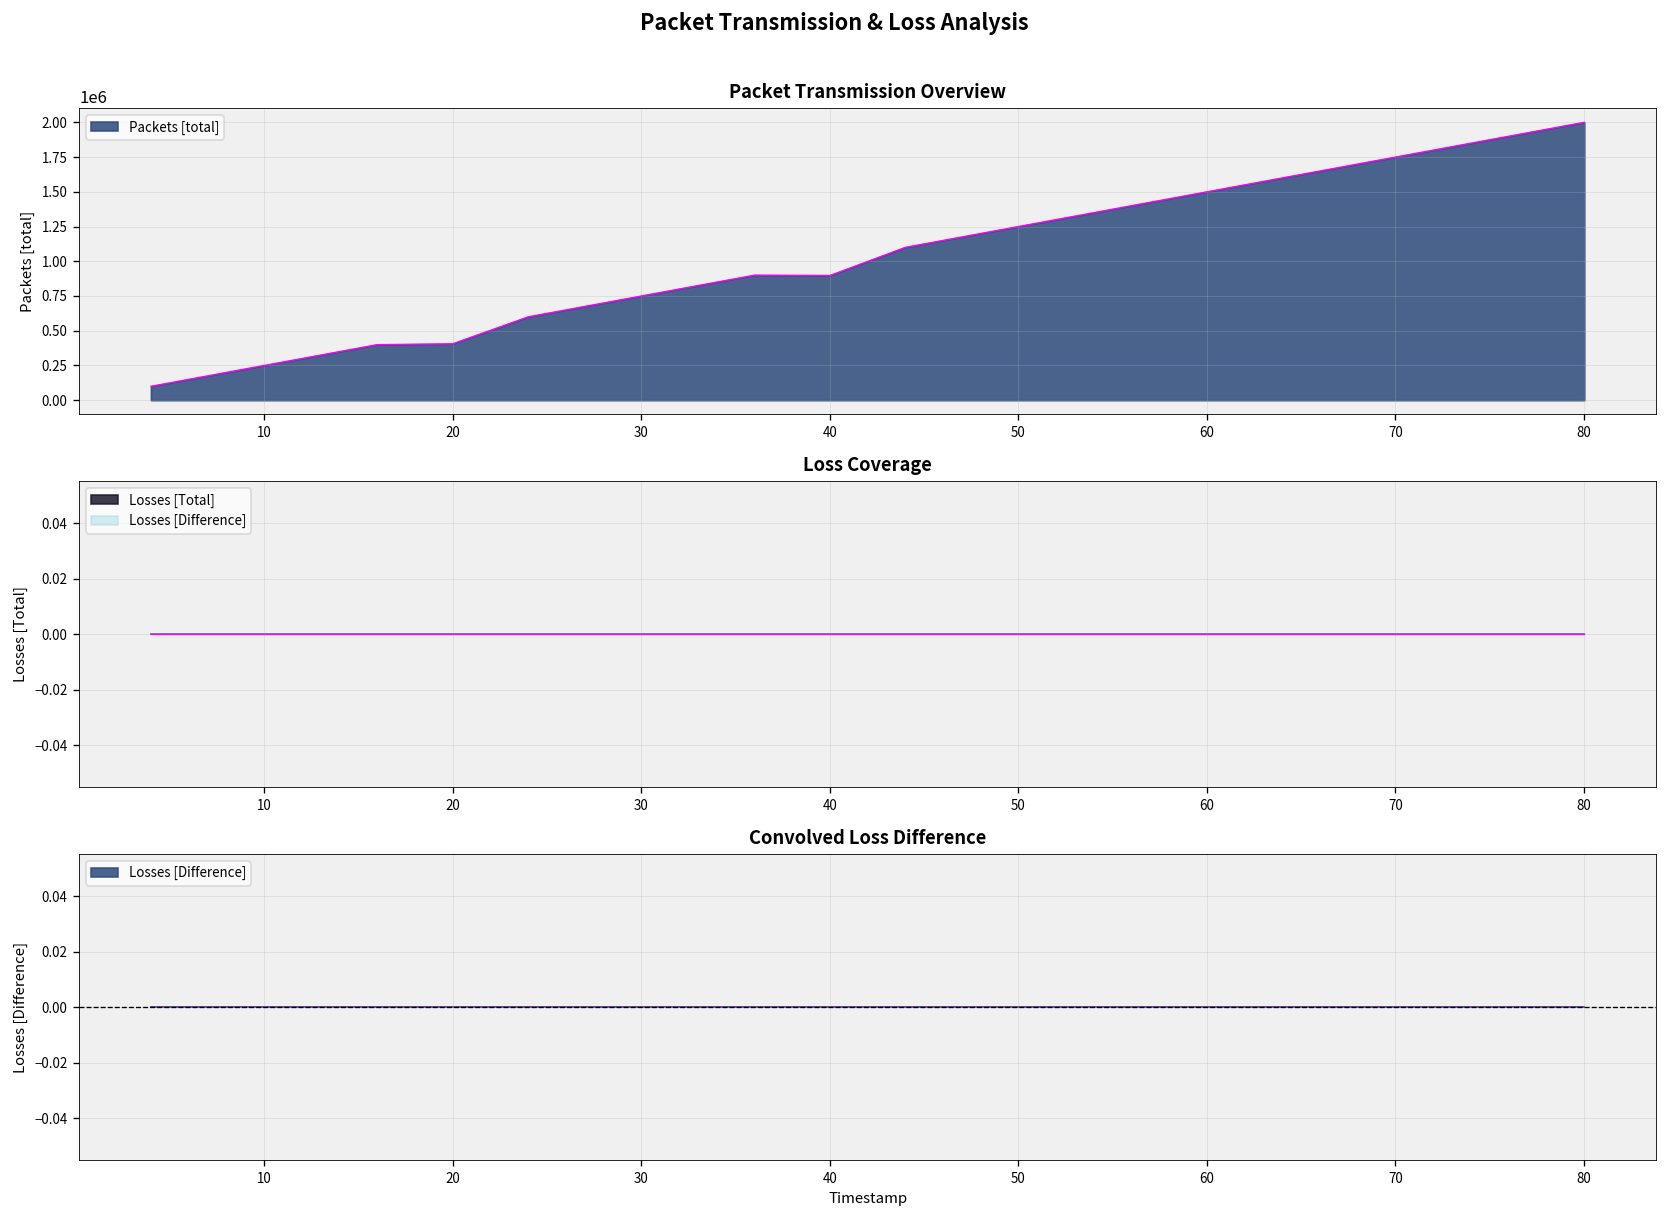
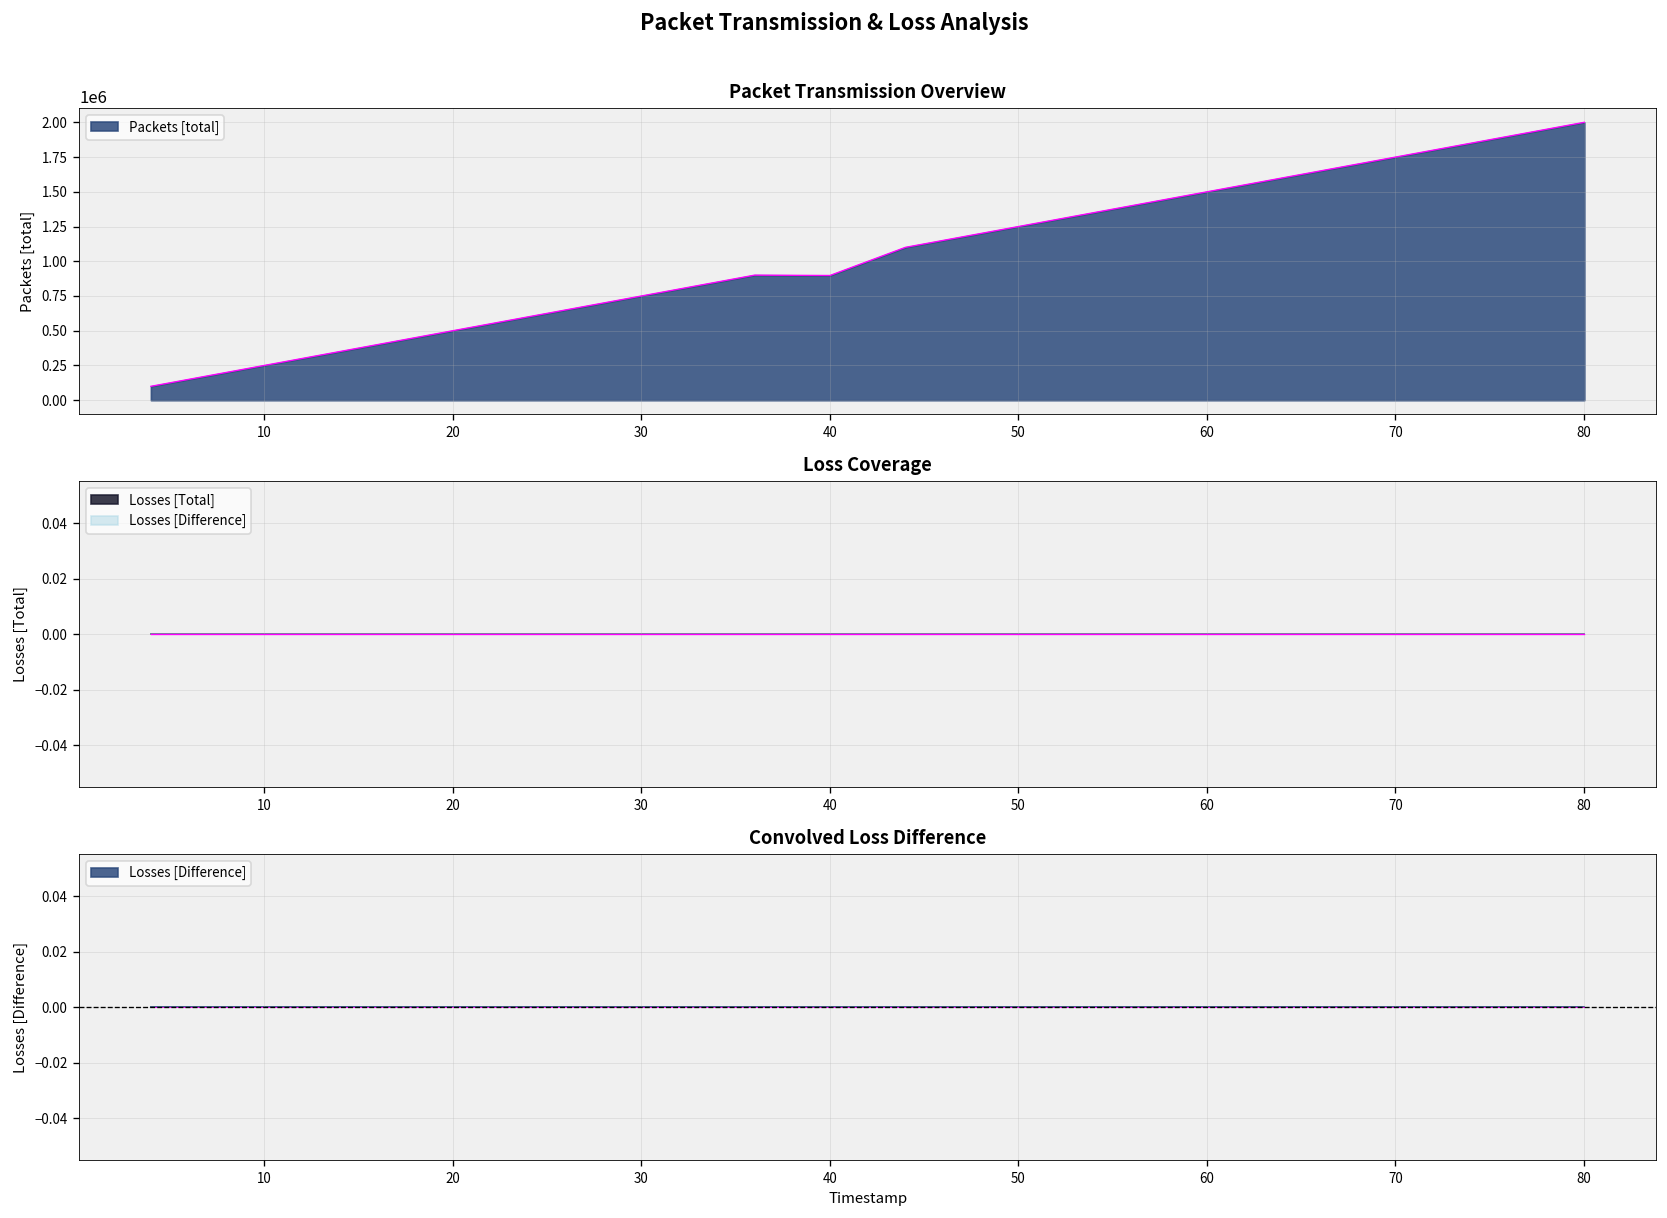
Packet Transmission Overview, 20: 410000 -> 500000
